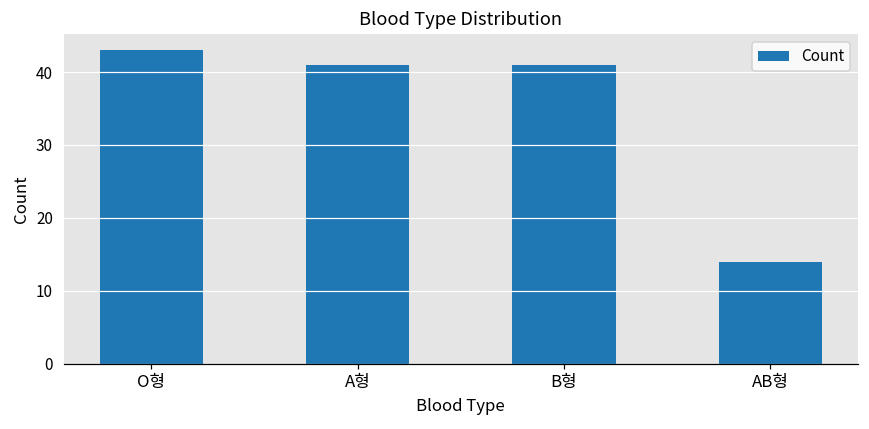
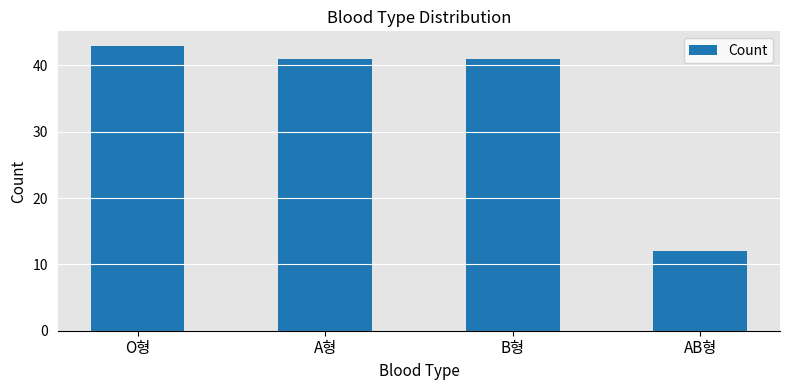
AB형: 14 -> 12
